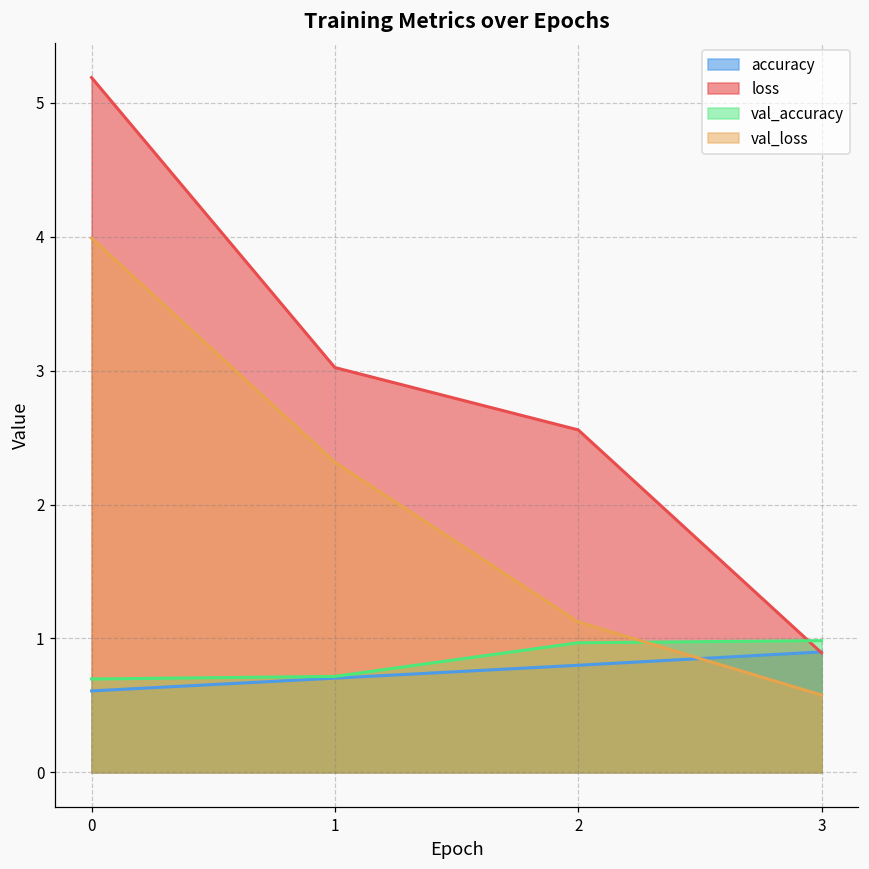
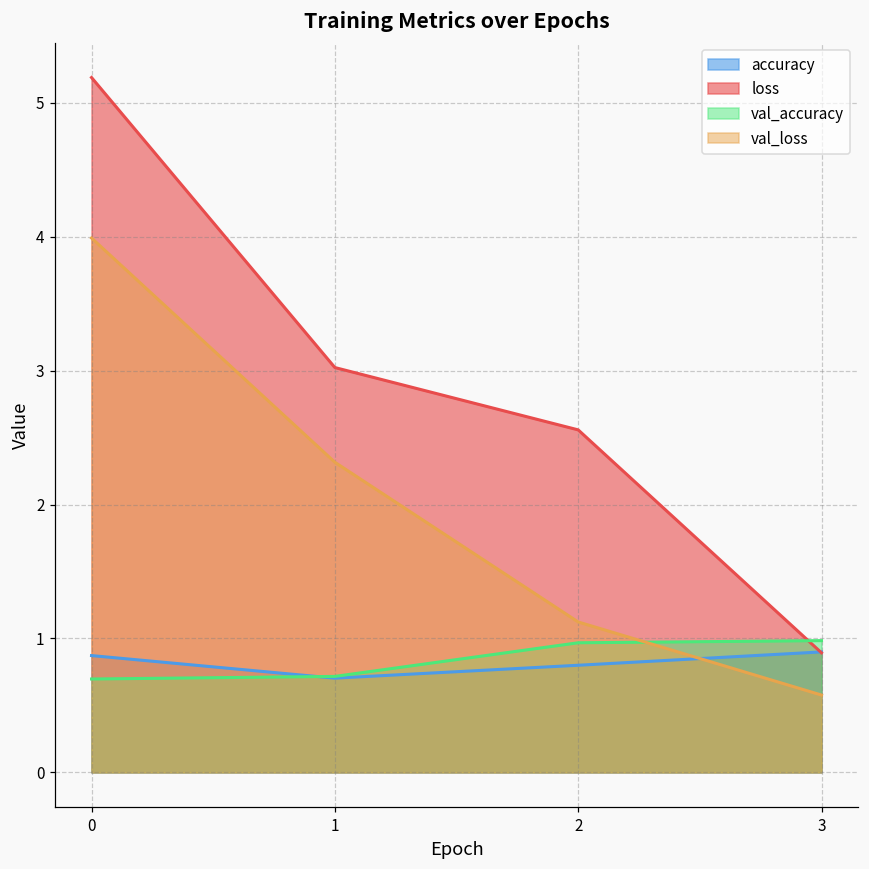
accuracy, 0: 0.61 -> 0.87
